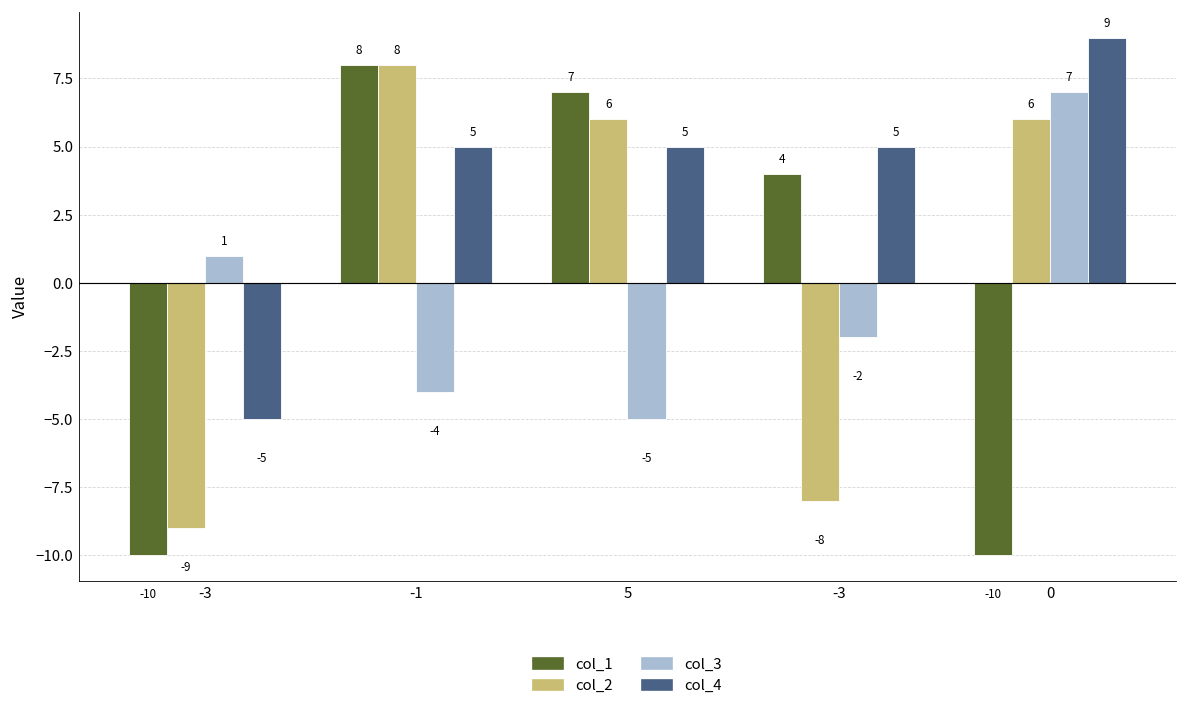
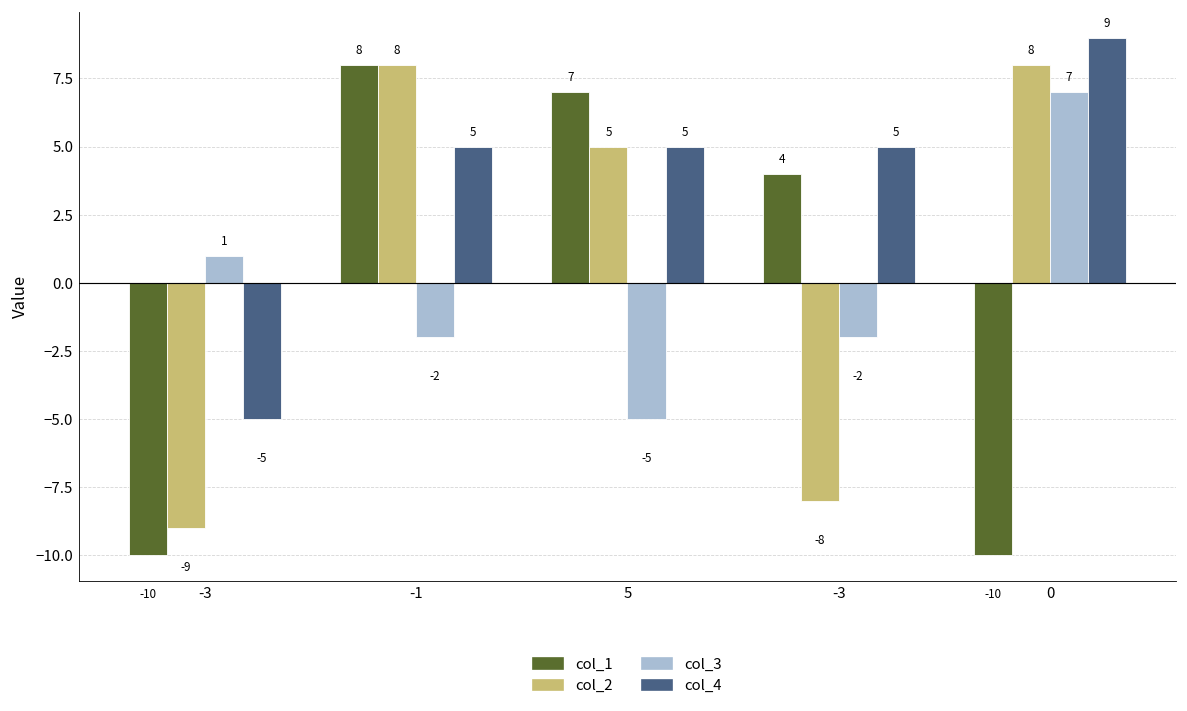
col_3, -1: -4 -> -2
col_2, 5: 6 -> 5
col_2, 0: 6 -> 8
